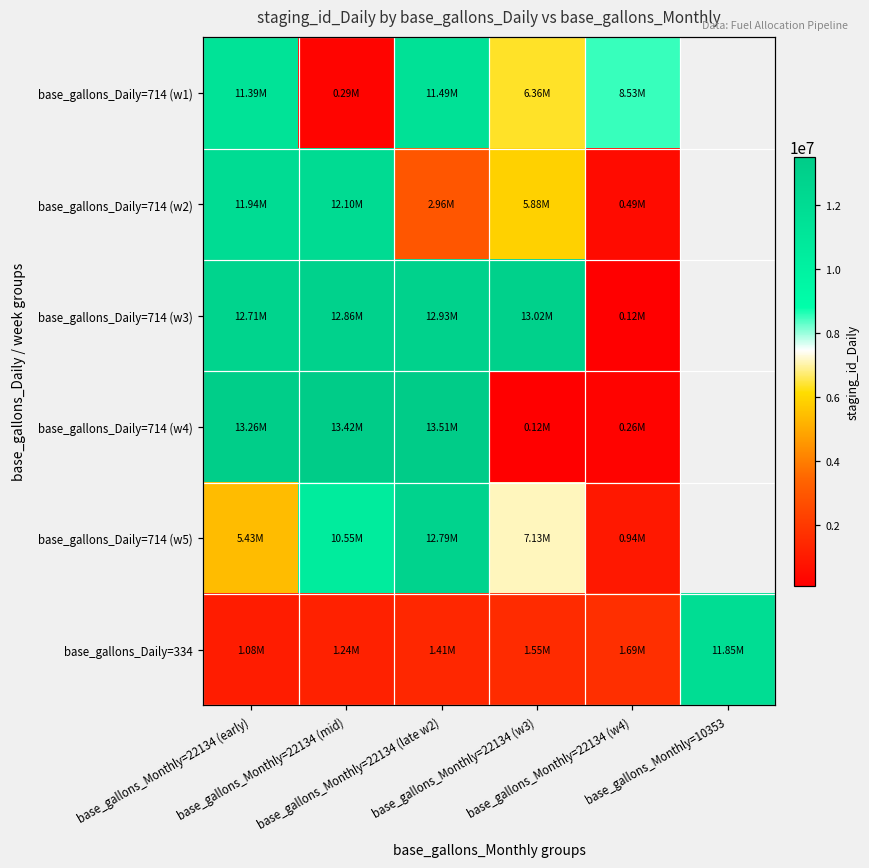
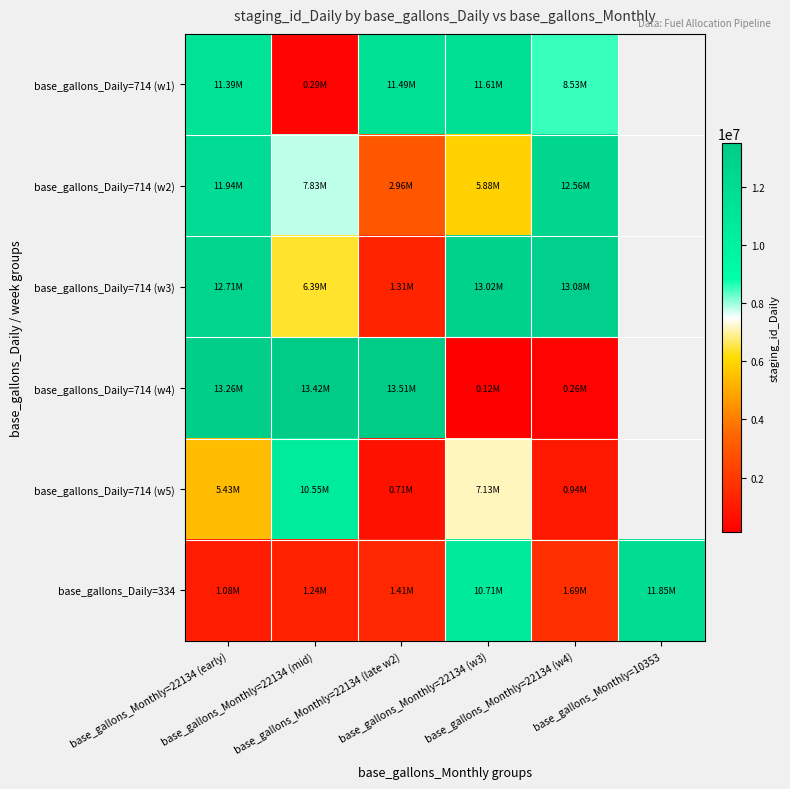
base_gallons_Daily=714 (w1), base_gallons_Monthly=22134 (w3): 6.36M -> 11.61M
base_gallons_Daily=714 (w2), base_gallons_Monthly=22134 (mid): 12.10M -> 7.83M
base_gallons_Daily=714 (w2), base_gallons_Monthly=22134 (w4): 0.49M -> 12.56M
base_gallons_Daily=714 (w3), base_gallons_Monthly=22134 (mid): 12.86M -> 6.39M
base_gallons_Daily=714 (w3), base_gallons_Monthly=22134 (late w2): 12.93M -> 1.31M
base_gallons_Daily=714 (w3), base_gallons_Monthly=22134 (w4): 0.12M -> 13.08M
base_gallons_Daily=714 (w5), base_gallons_Monthly=22134 (late w2): 12.79M -> 0.71M
base_gallons_Daily=334, base_gallons_Monthly=22134 (w3): 1.55M -> 10.71M
